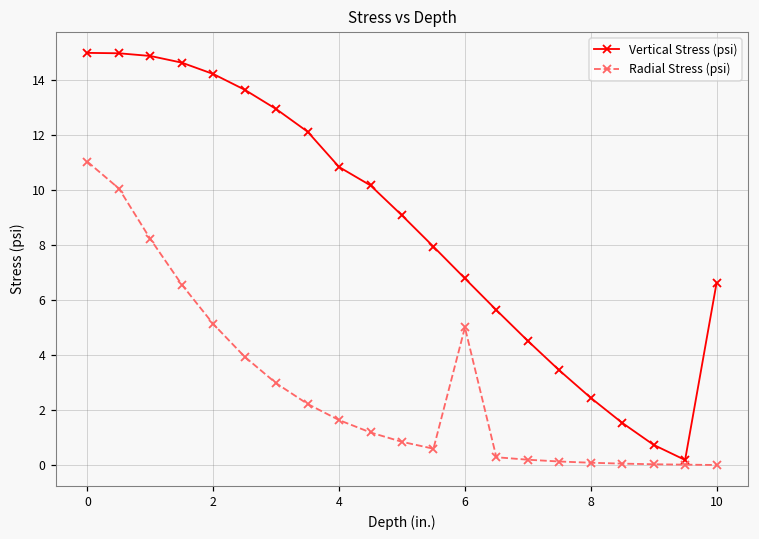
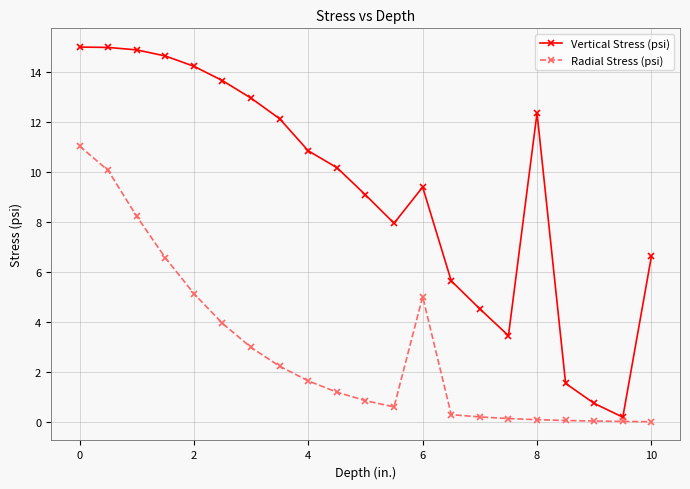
Vertical Stress (psi), 6: 6.8 -> 9.4
Vertical Stress (psi), 8: 2.5 -> 12.4
